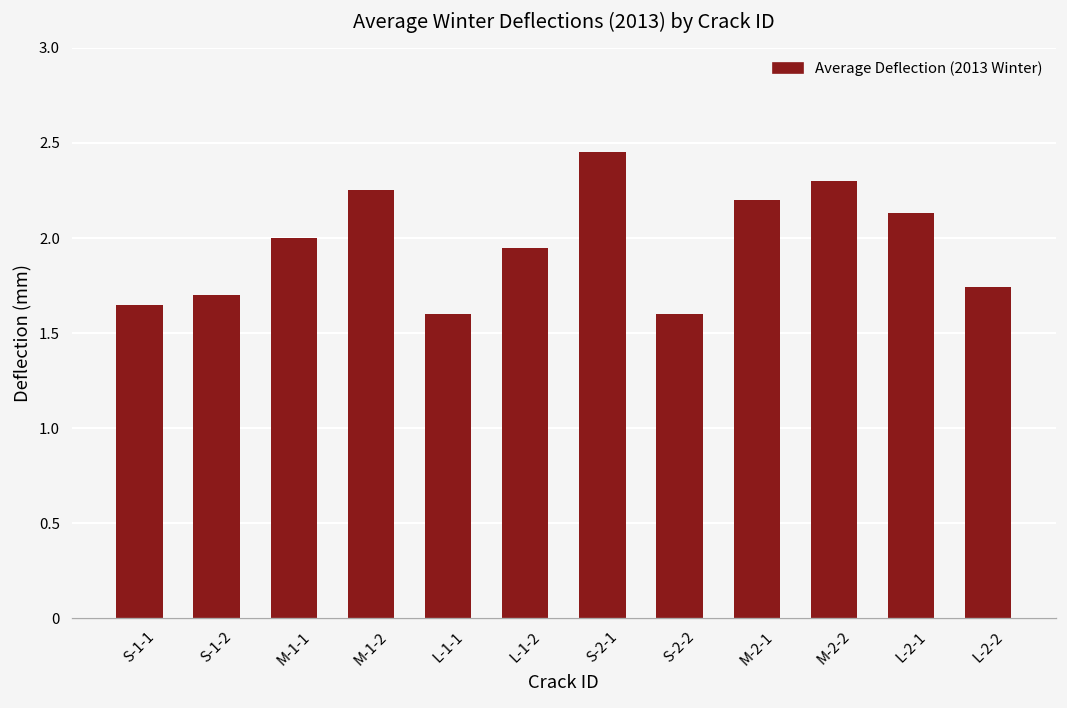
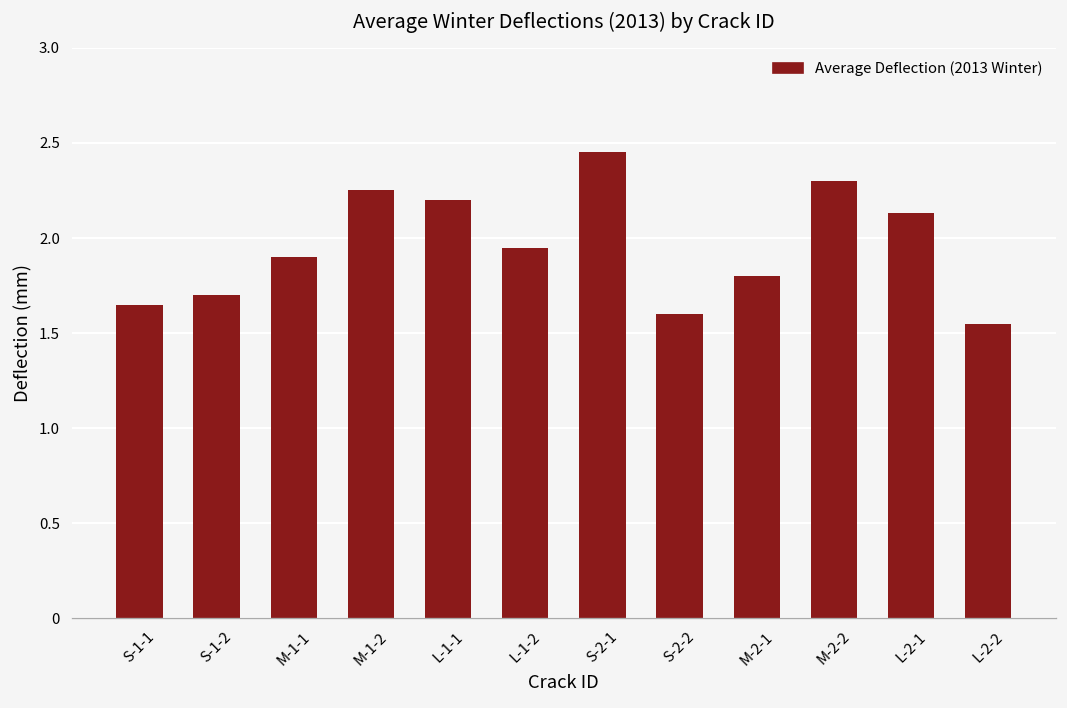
M-1-1: 2.0 -> 1.9
L-1-1: 1.6 -> 2.2
M-2-1: 2.2 -> 1.8
L-2-2: 1.74 -> 1.55
